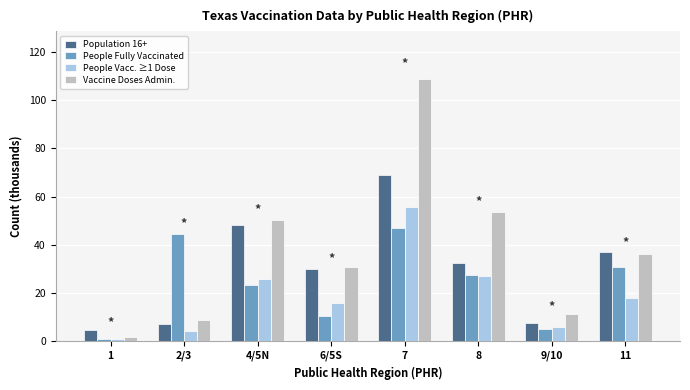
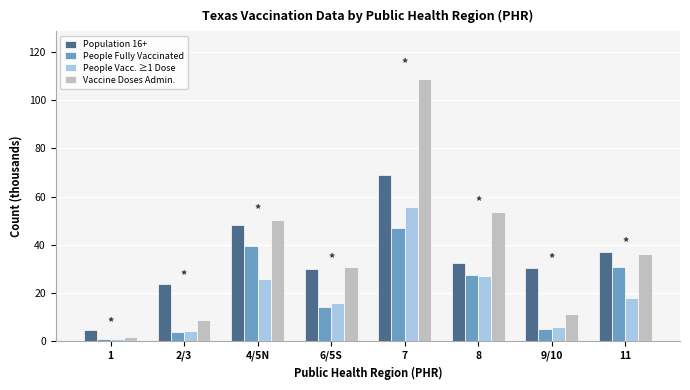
Population 16+, 2/3: 7 -> 24
People Fully Vaccinated, 2/3: 45 -> 4
People Fully Vaccinated, 4/5N: 23 -> 39
People Fully Vaccinated, 6/5S: 10 -> 14
Population 16+, 9/10: 8 -> 30
